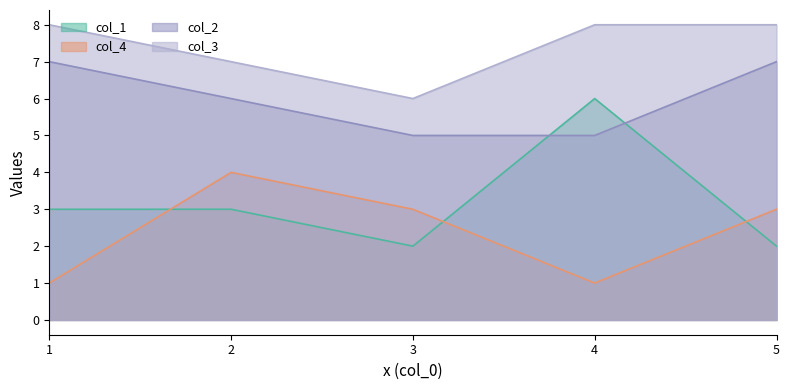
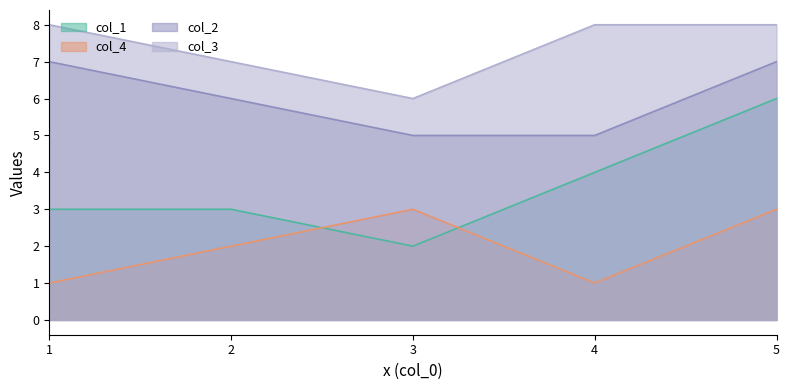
col_4, 2: 4 -> 2
col_1, 4: 6 -> 4
col_1, 5: 2 -> 6
